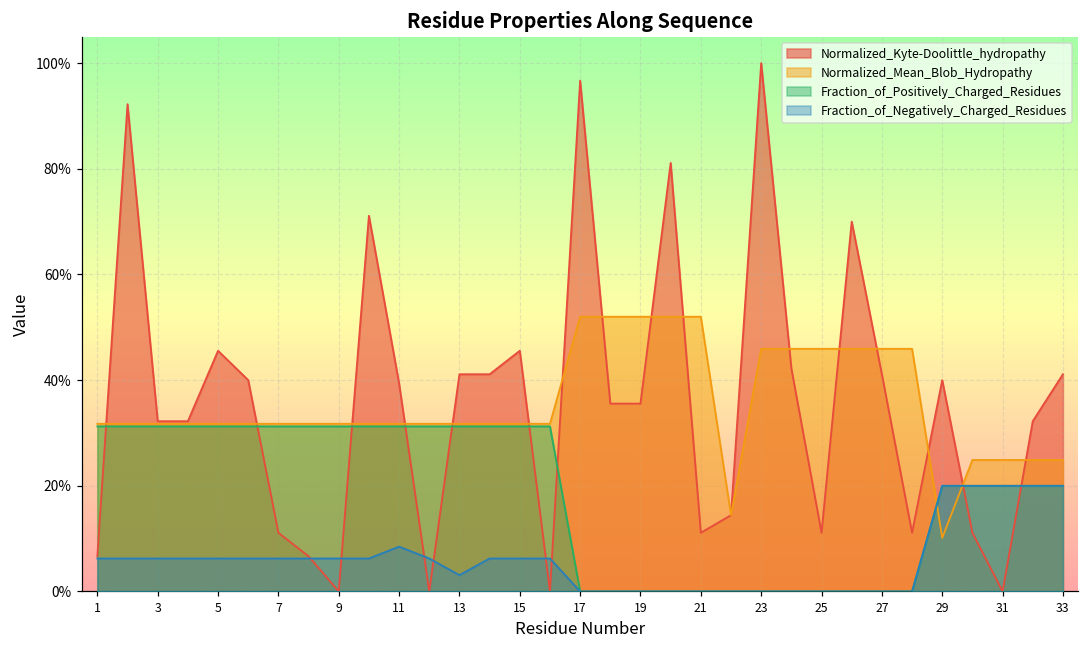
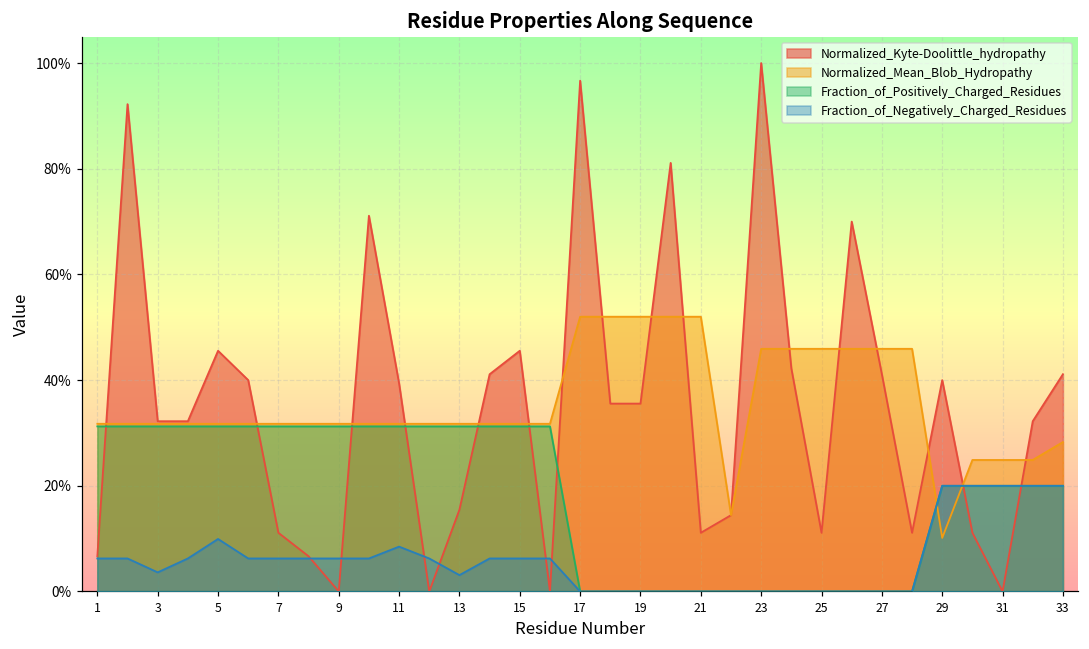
Fraction_of_Negatively_Charged_Residues, 3: 6% -> 4%
Fraction_of_Negatively_Charged_Residues, 5: 6% -> 10%
Normalized_Kyte-Doolittle_hydropathy, 13: 41% -> 15%
Normalized_Mean_Blob_Hydropathy, 33: 25% -> 28%
